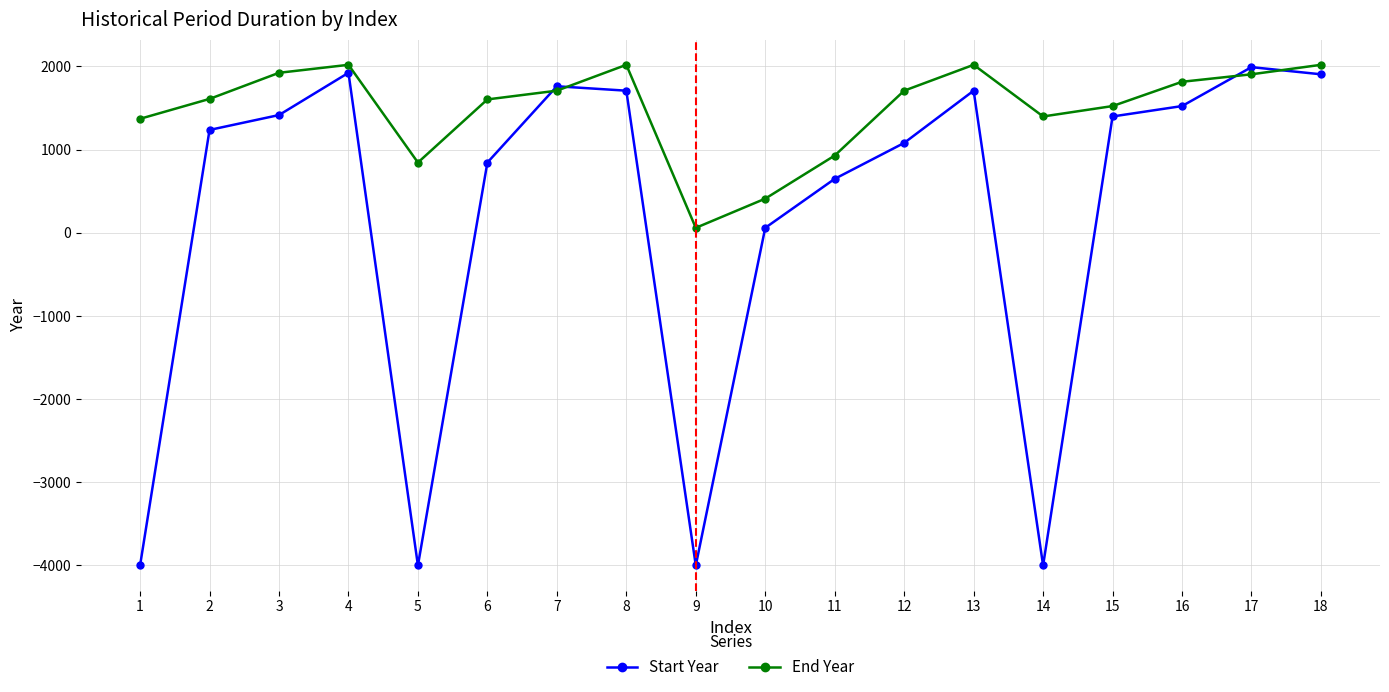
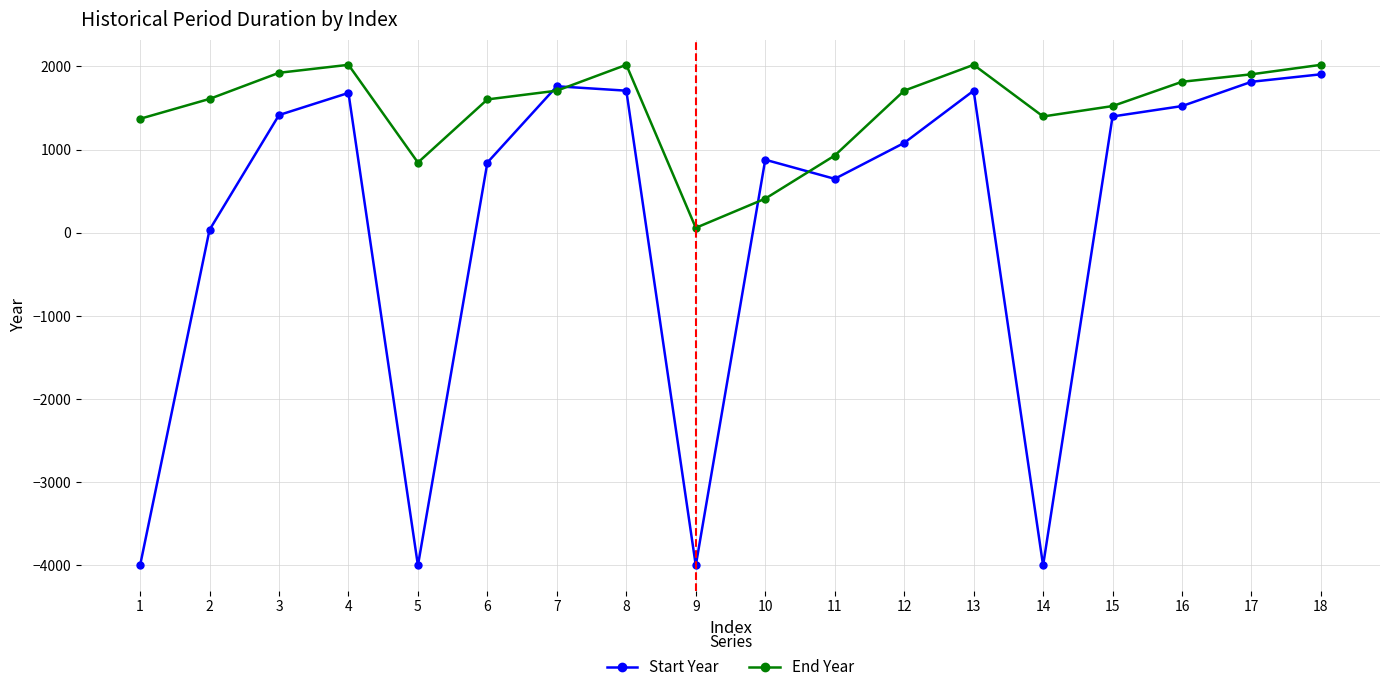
Start Year, 2: 1200 -> 0
Start Year, 4: 1900 -> 1700
Start Year, 10: 100 -> 900
Start Year, 17: 2000 -> 1800
